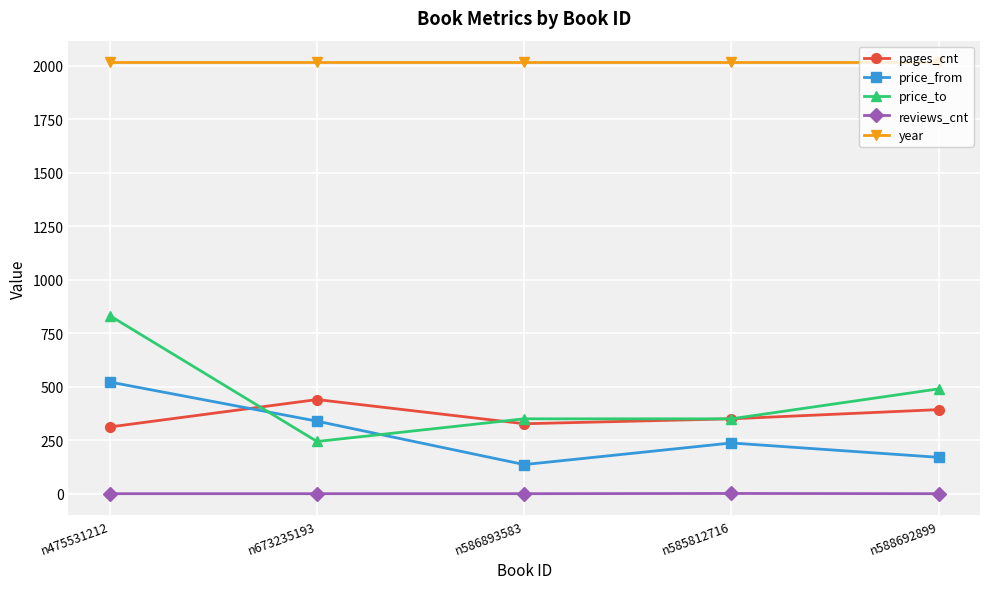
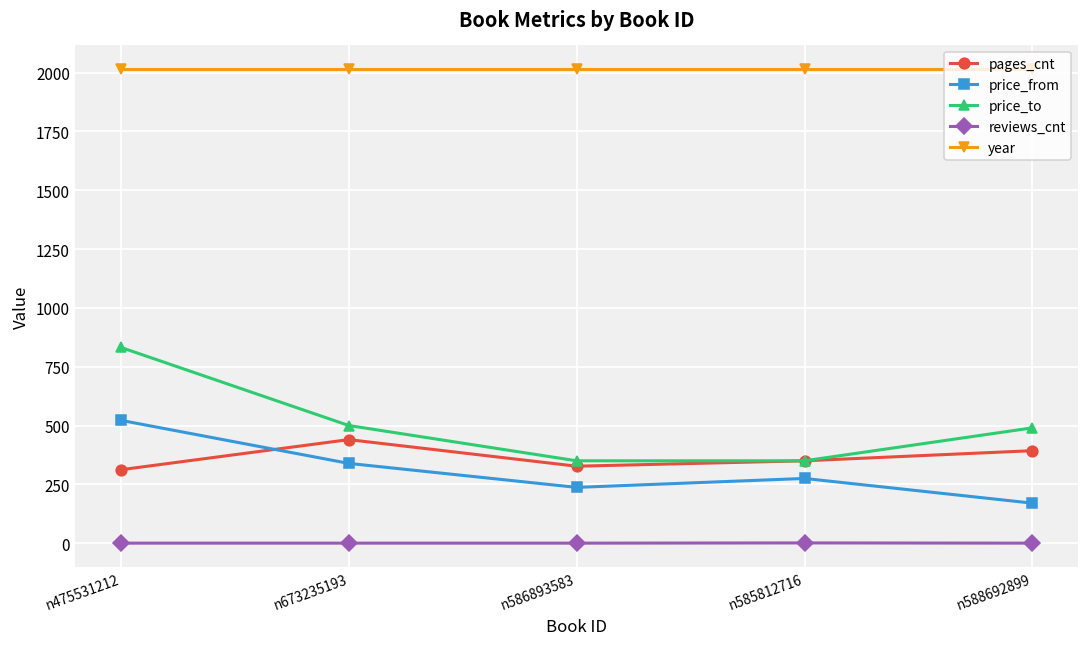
price_to, n673235193: 240 -> 500
price_from, n586893583: 140 -> 240
price_from, n585812716: 240 -> 280
